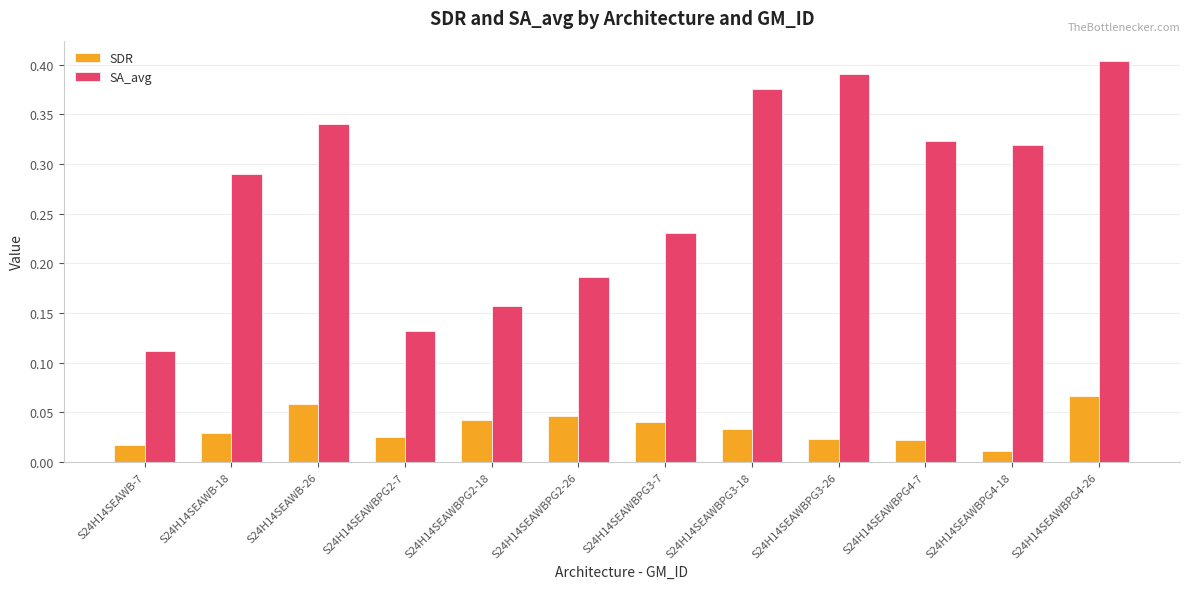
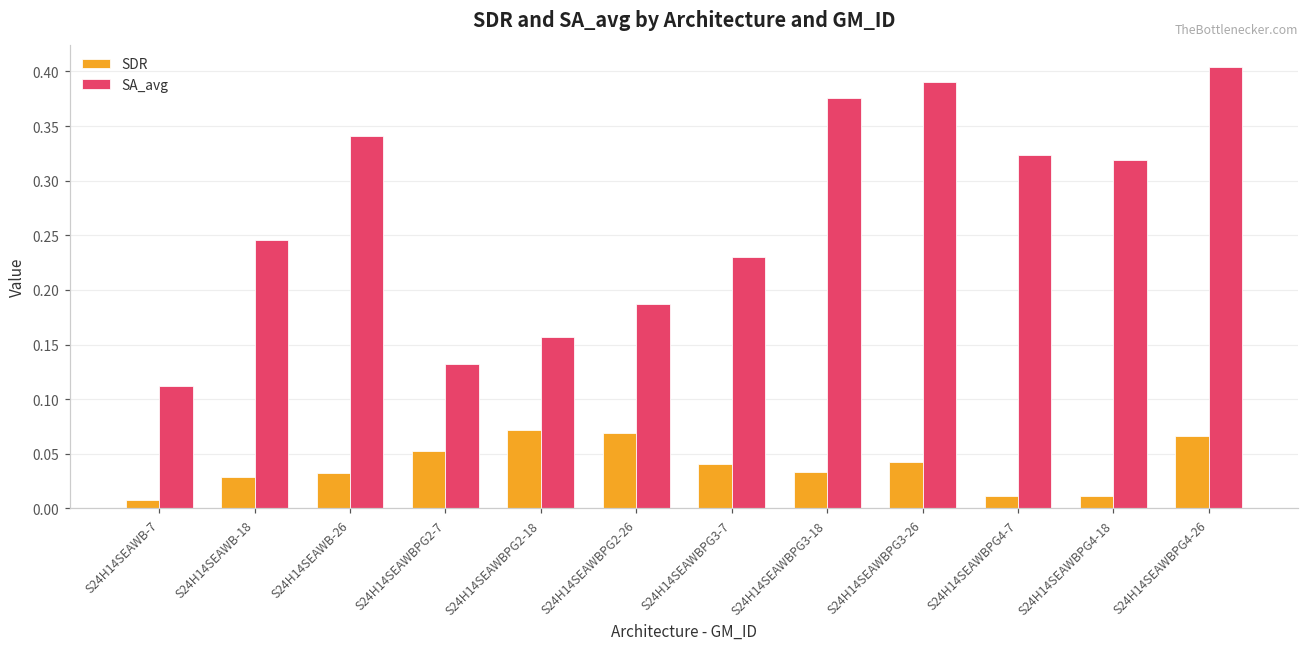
SDR, S24H14SEAWB-7: 0.02 -> 0.01
SA_avg, S24H14SEAWB-18: 0.29 -> 0.25
SDR, S24H14SEAWB-26: 0.06 -> 0.03
SDR, S24H14SEAWBPG2-7: 0.03 -> 0.05
SDR, S24H14SEAWBPG2-18: 0.04 -> 0.07
SDR, S24H14SEAWBPG2-26: 0.05 -> 0.07
SDR, S24H14SEAWBPG3-26: 0.02 -> 0.04
SDR, S24H14SEAWBPG4-7: 0.02 -> 0.01
